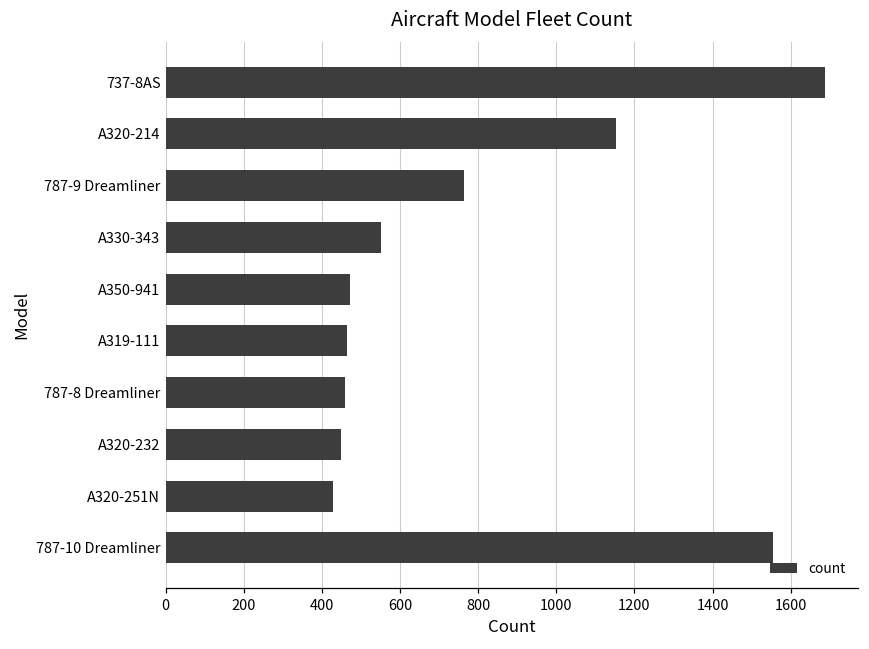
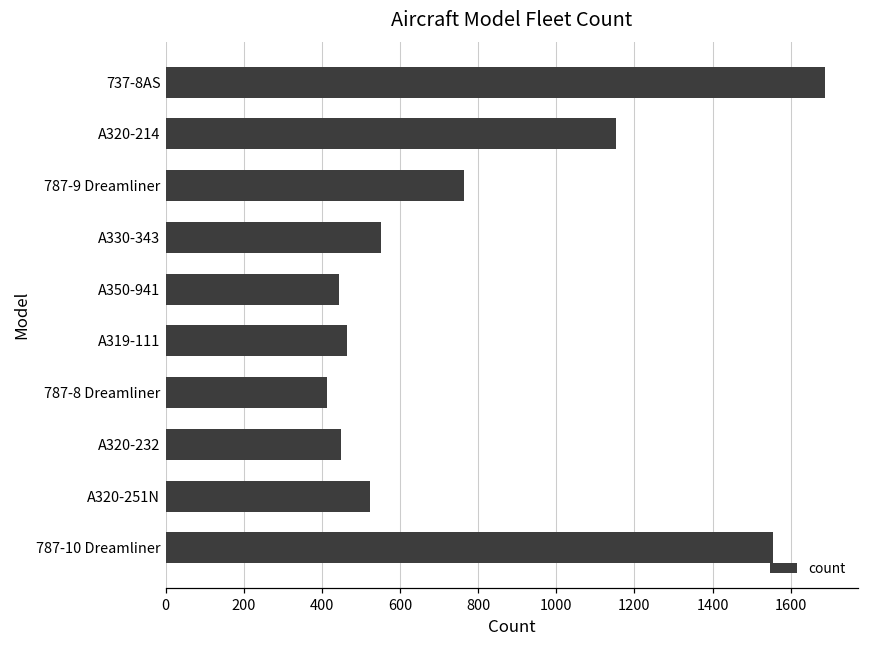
A350-941: 470 -> 440
787-8 Dreamliner: 460 -> 410
A320-251N: 430 -> 520
